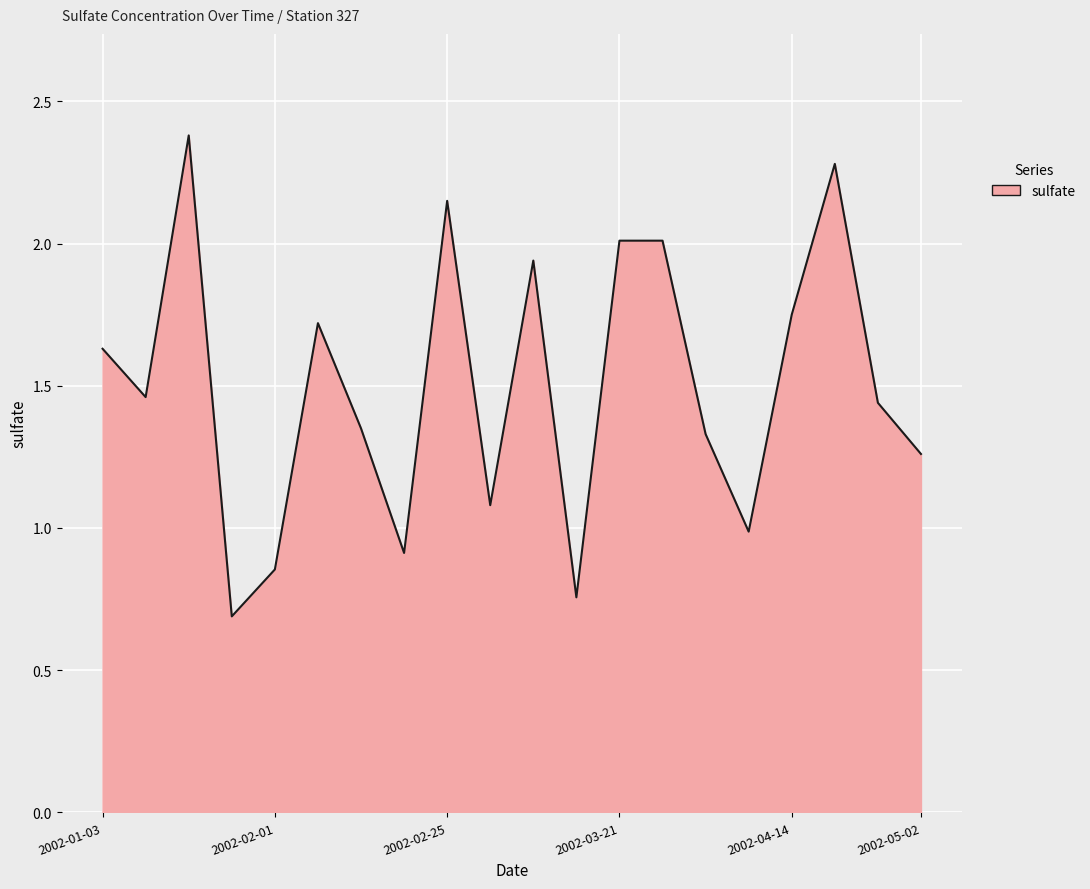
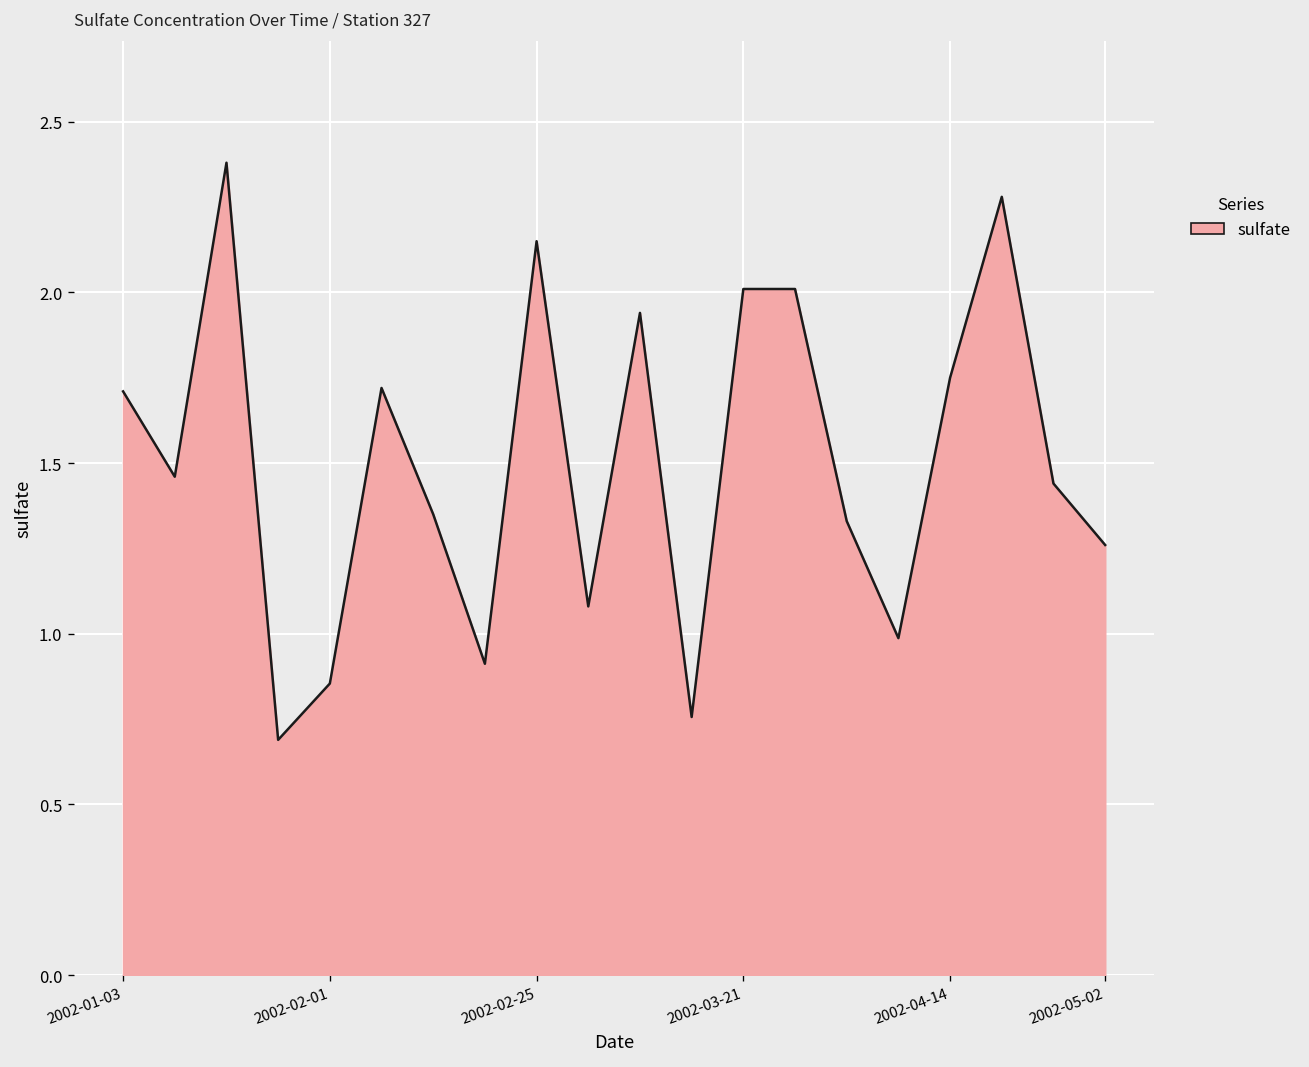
2002-01-03: 1.63 -> 1.71
